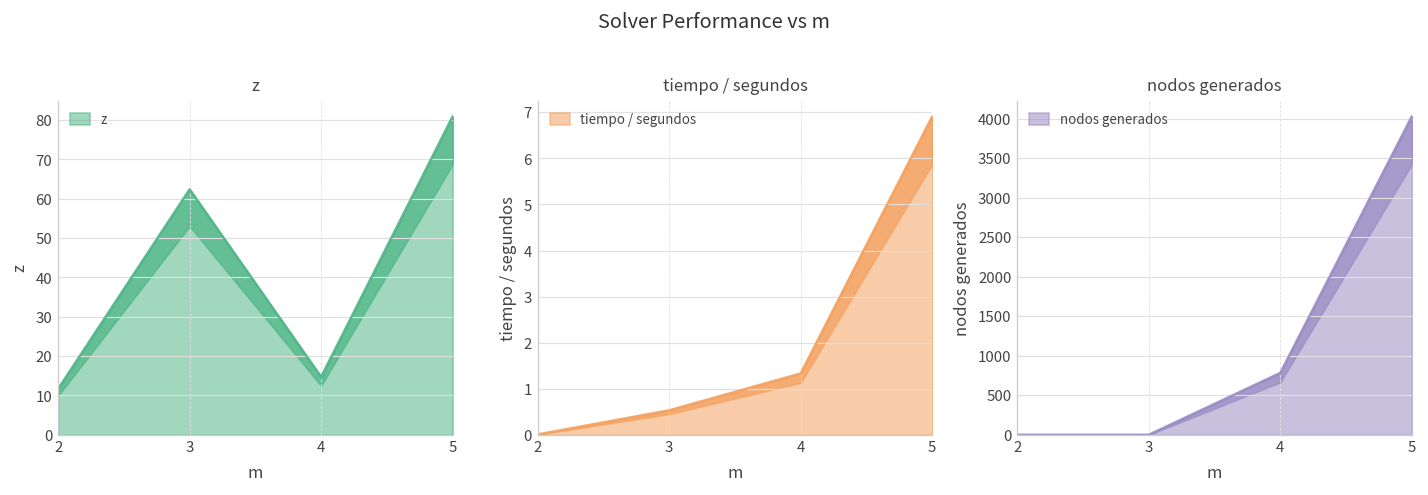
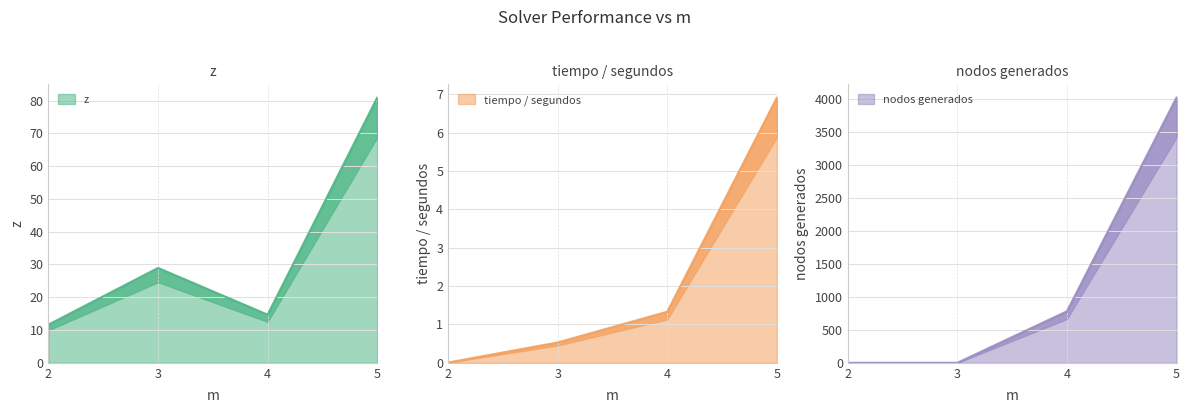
z, 3: 62 -> 29
